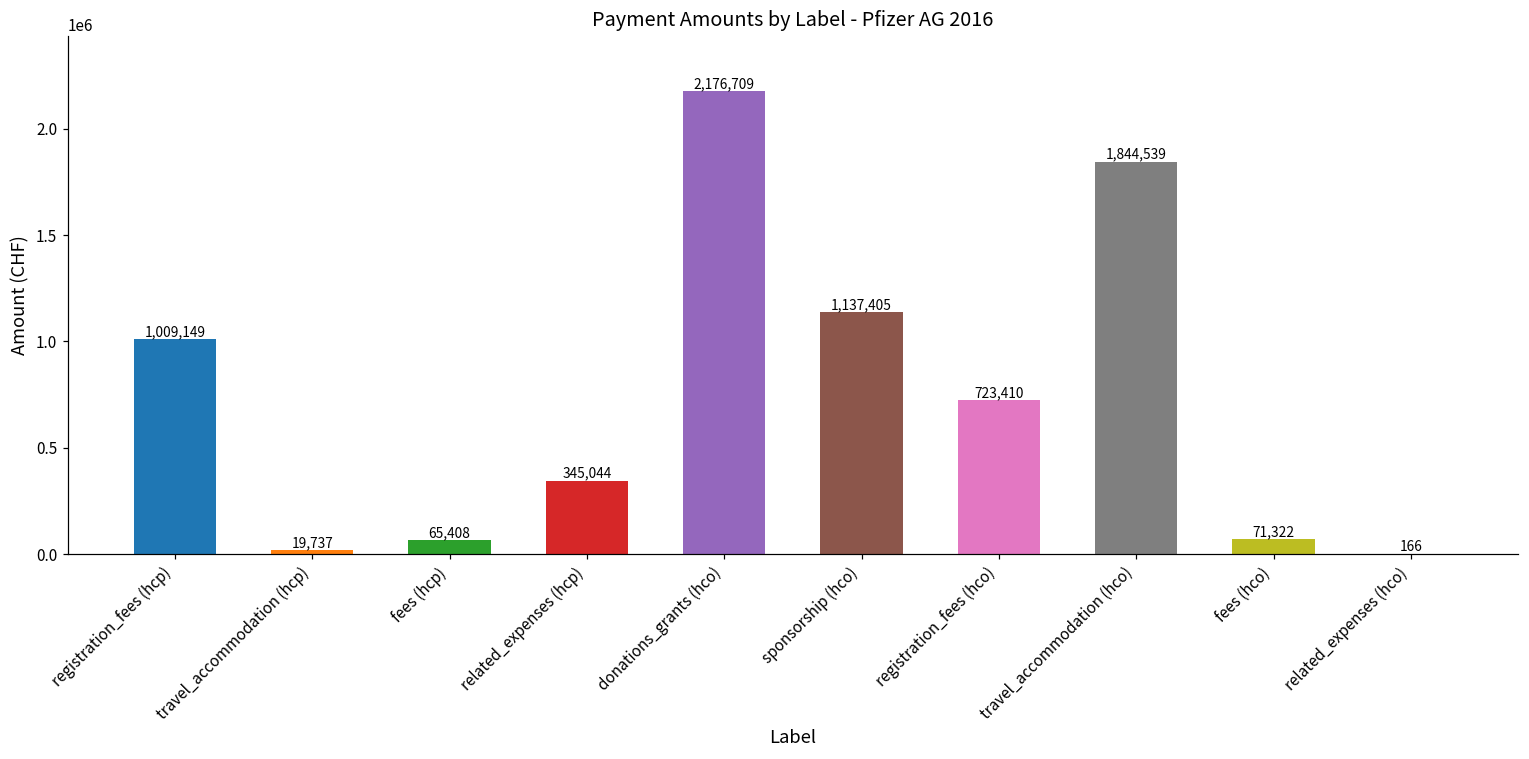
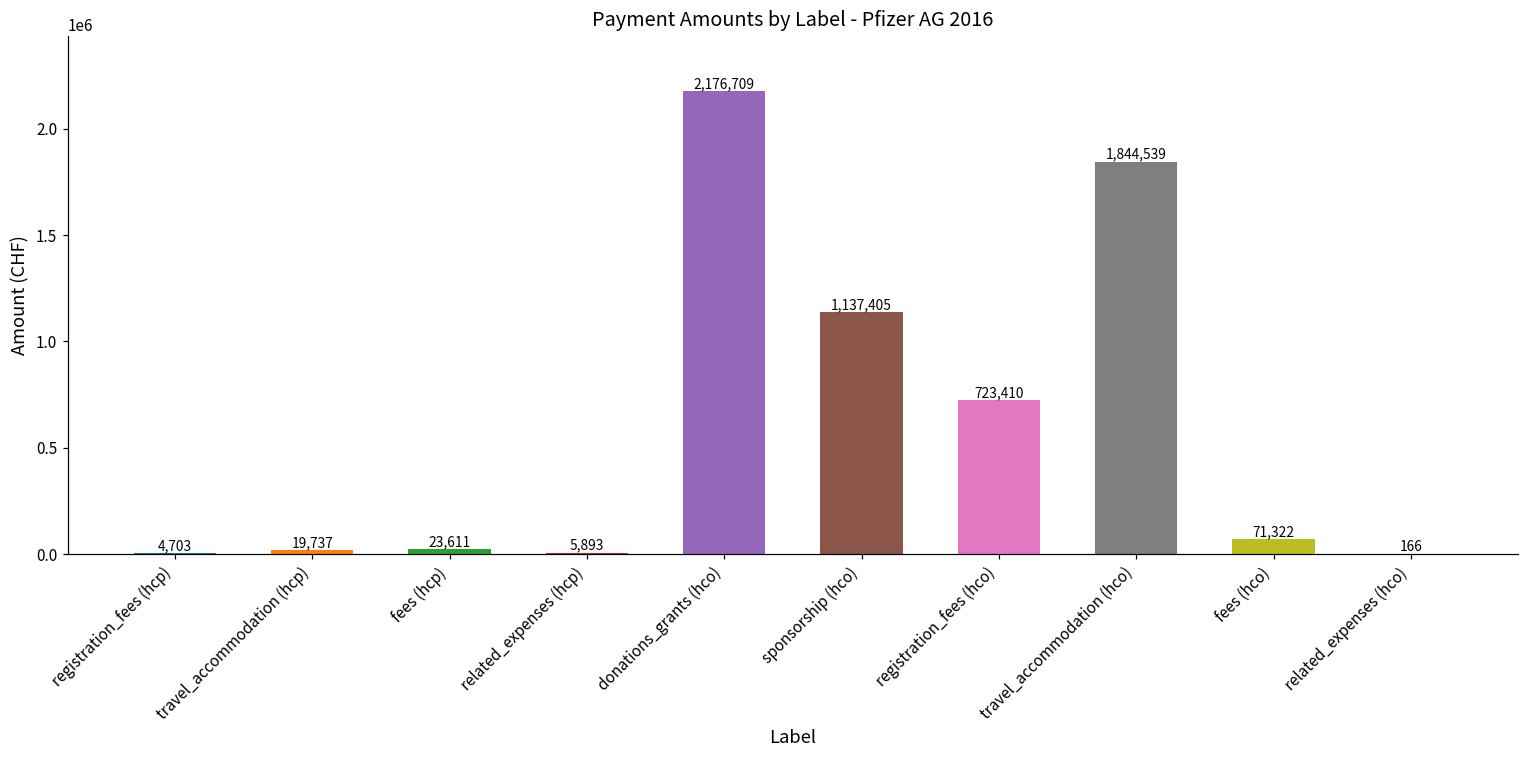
registration_fees (hcp): 1,009,149 -> 4,703
fees (hcp): 65,408 -> 23,611
related_expenses (hcp): 345,044 -> 5,893
